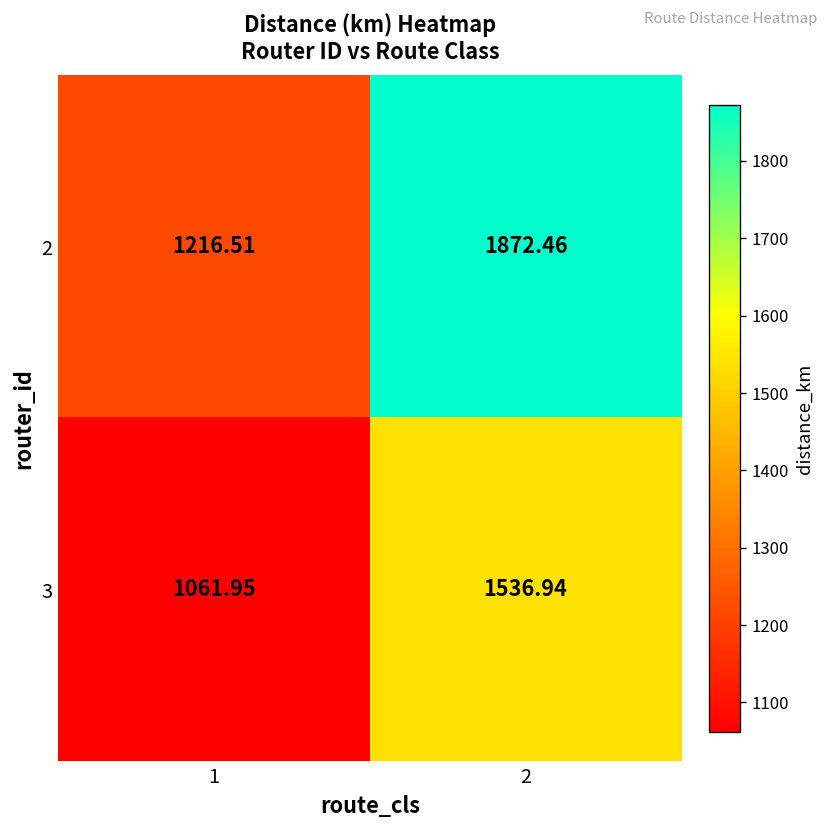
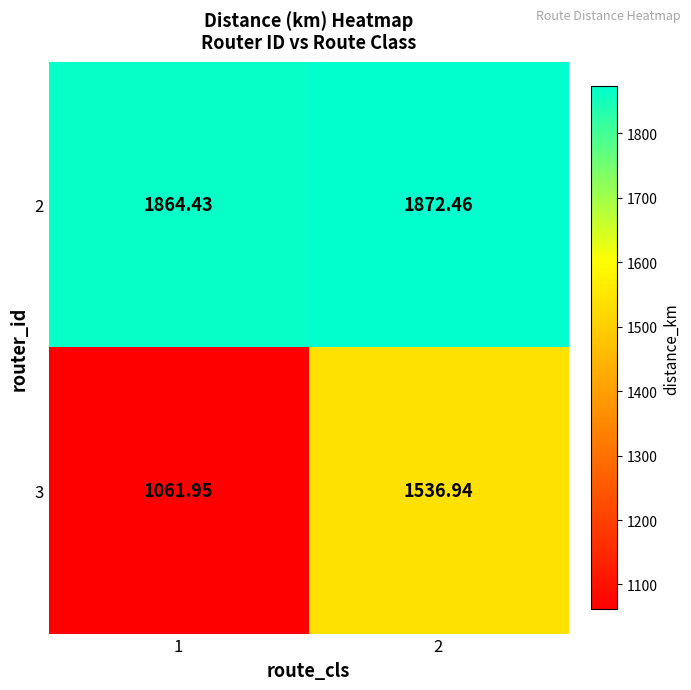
2, 1: 1216.51 -> 1864.43
